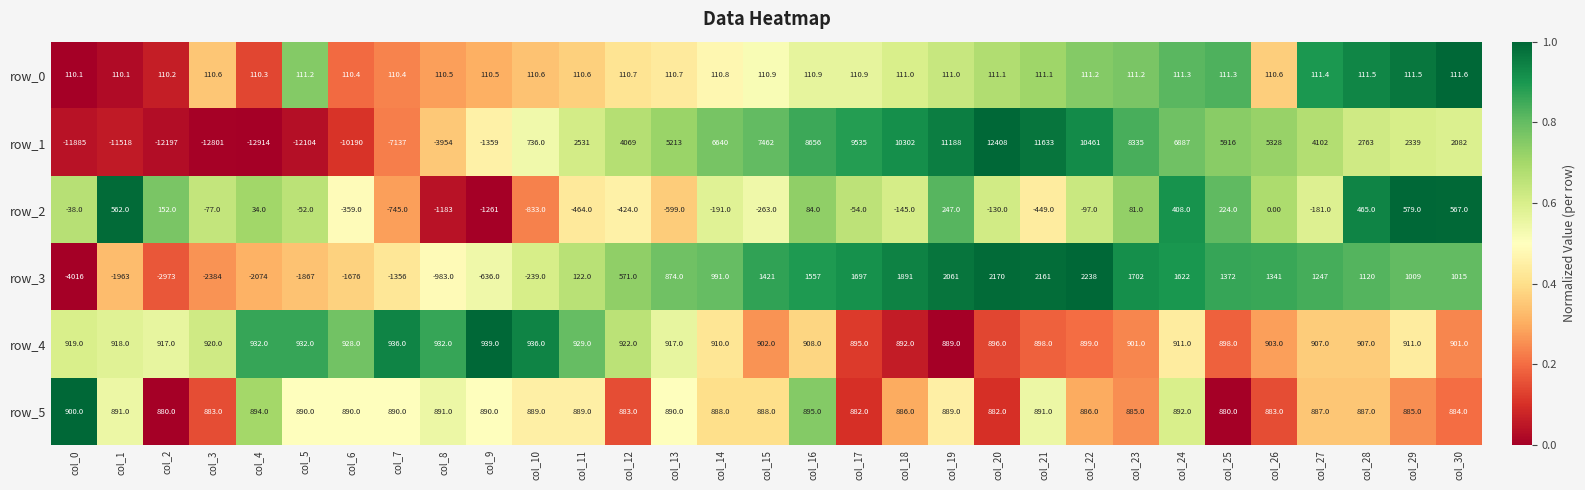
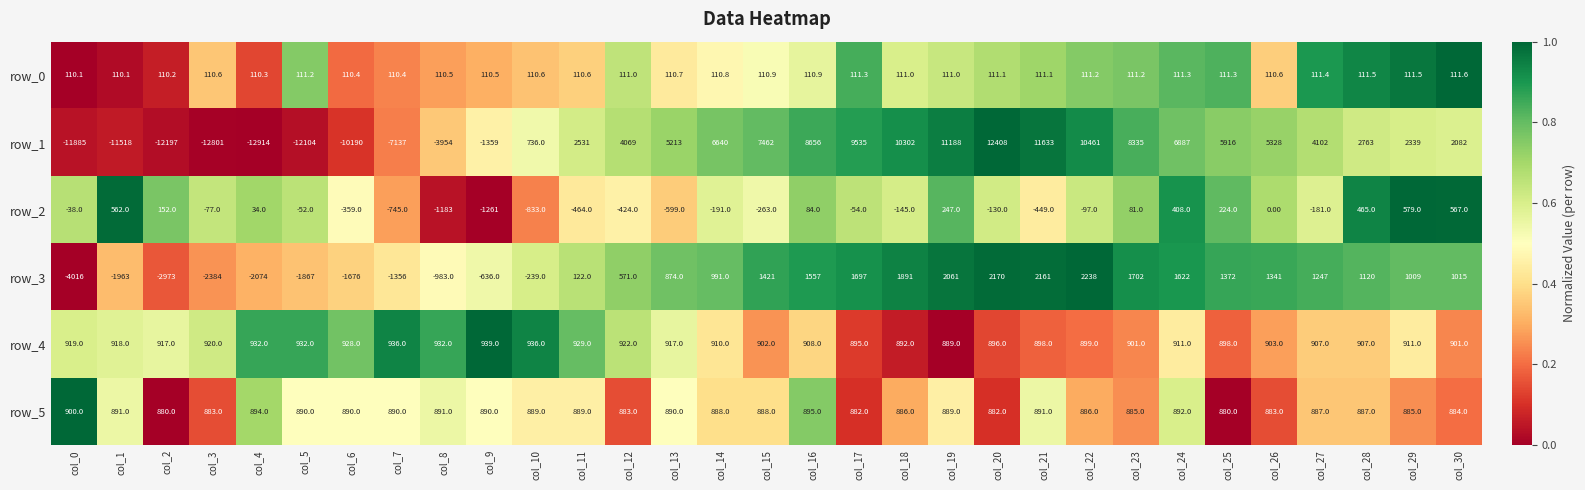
row_0, col_12: 110.7 -> 111.0
row_0, col_17: 110.9 -> 111.3
